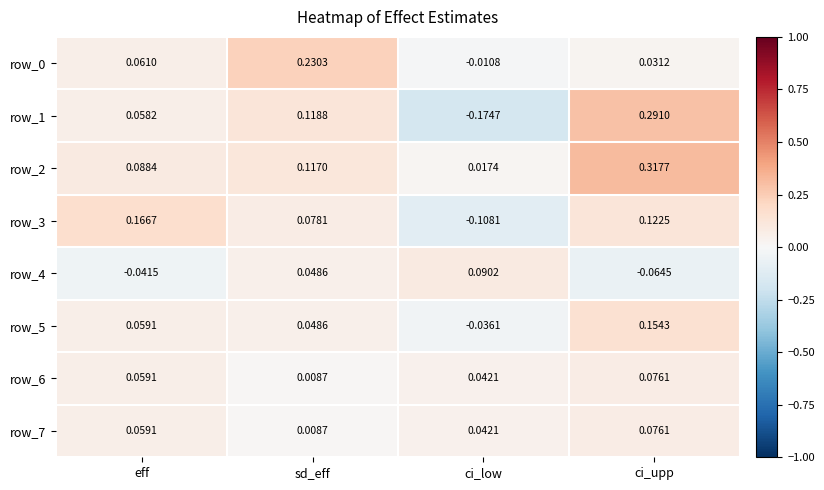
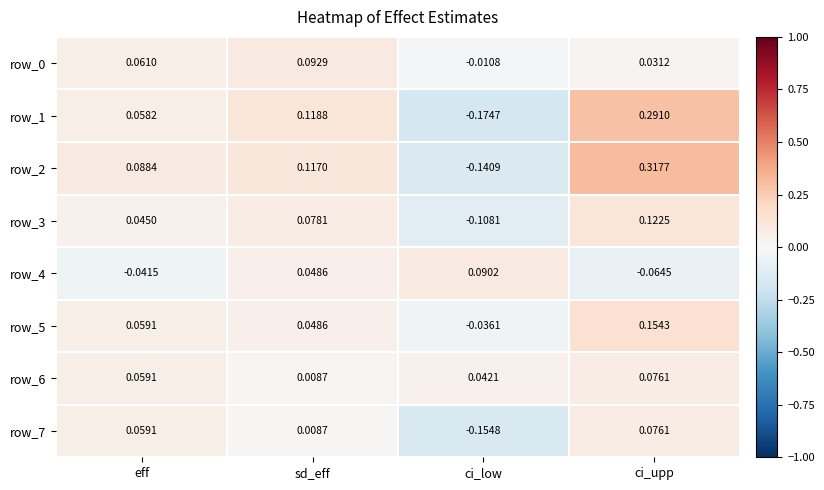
row_0, sd_eff: 0.2303 -> 0.0929
row_2, ci_low: 0.0174 -> -0.1409
row_3, eff: 0.1667 -> 0.0450
row_7, ci_low: 0.0421 -> -0.1548
